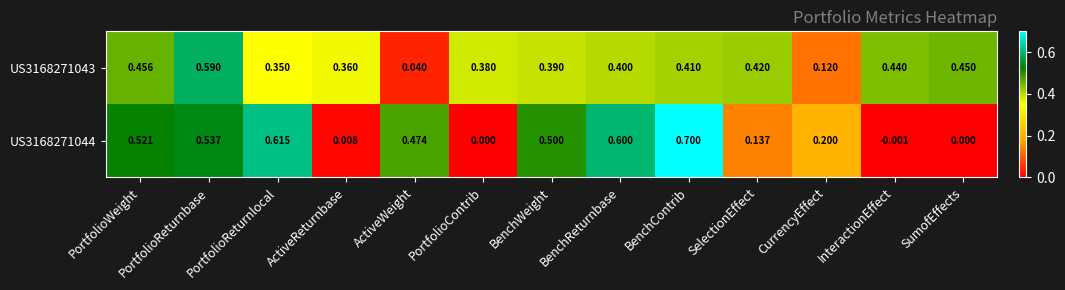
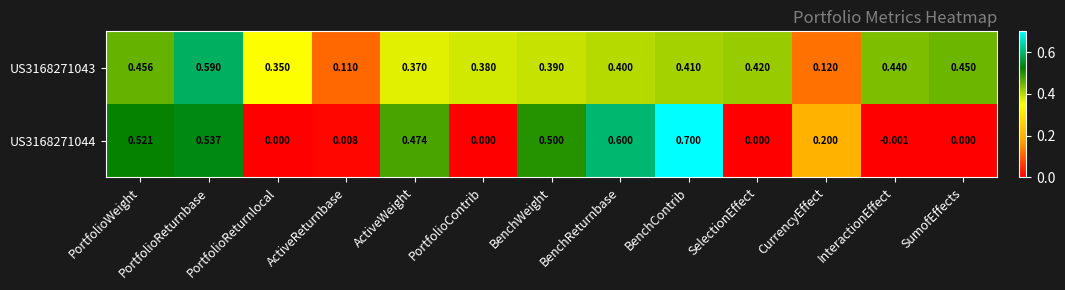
US3168271043, ActiveReturnbase: 0.360 -> 0.110
US3168271043, ActiveWeight: 0.040 -> 0.370
US3168271044, PortfolioReturnlocal: 0.615 -> 0.000
US3168271044, SelectionEffect: 0.137 -> 0.000
